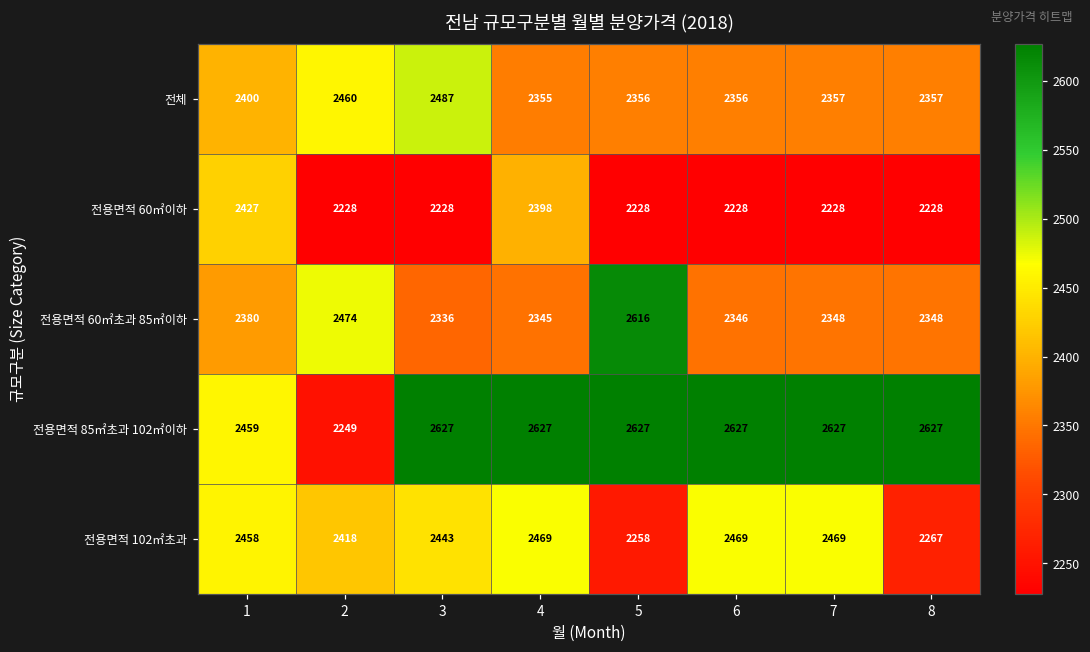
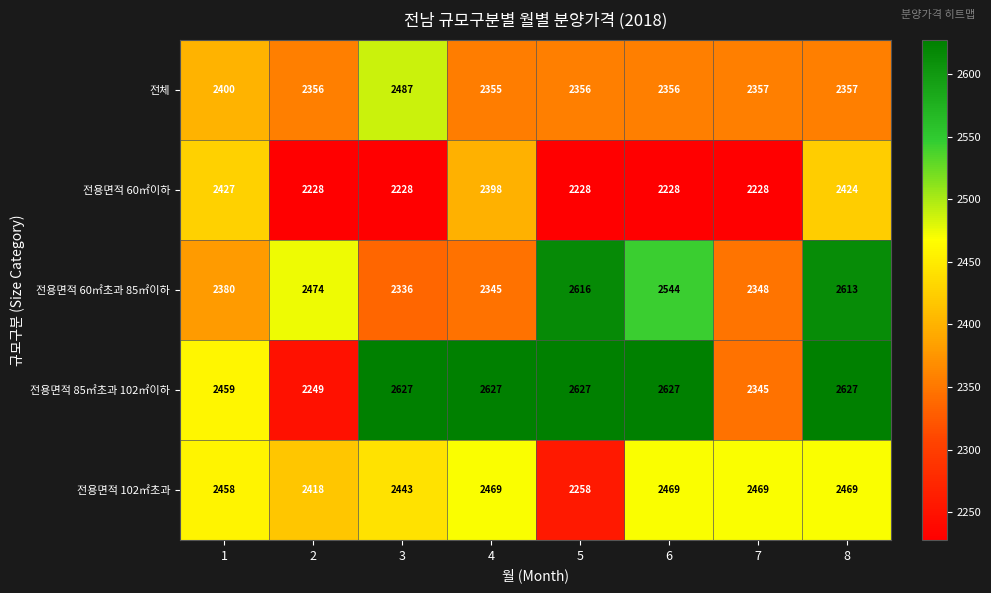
전체, 2: 2460 -> 2356
전용면적 60㎡이하, 8: 2228 -> 2424
전용면적 60㎡초과 85㎡이하, 6: 2346 -> 2544
전용면적 60㎡초과 85㎡이하, 8: 2348 -> 2613
전용면적 85㎡초과 102㎡이하, 7: 2627 -> 2345
전용면적 102㎡초과, 8: 2267 -> 2469
